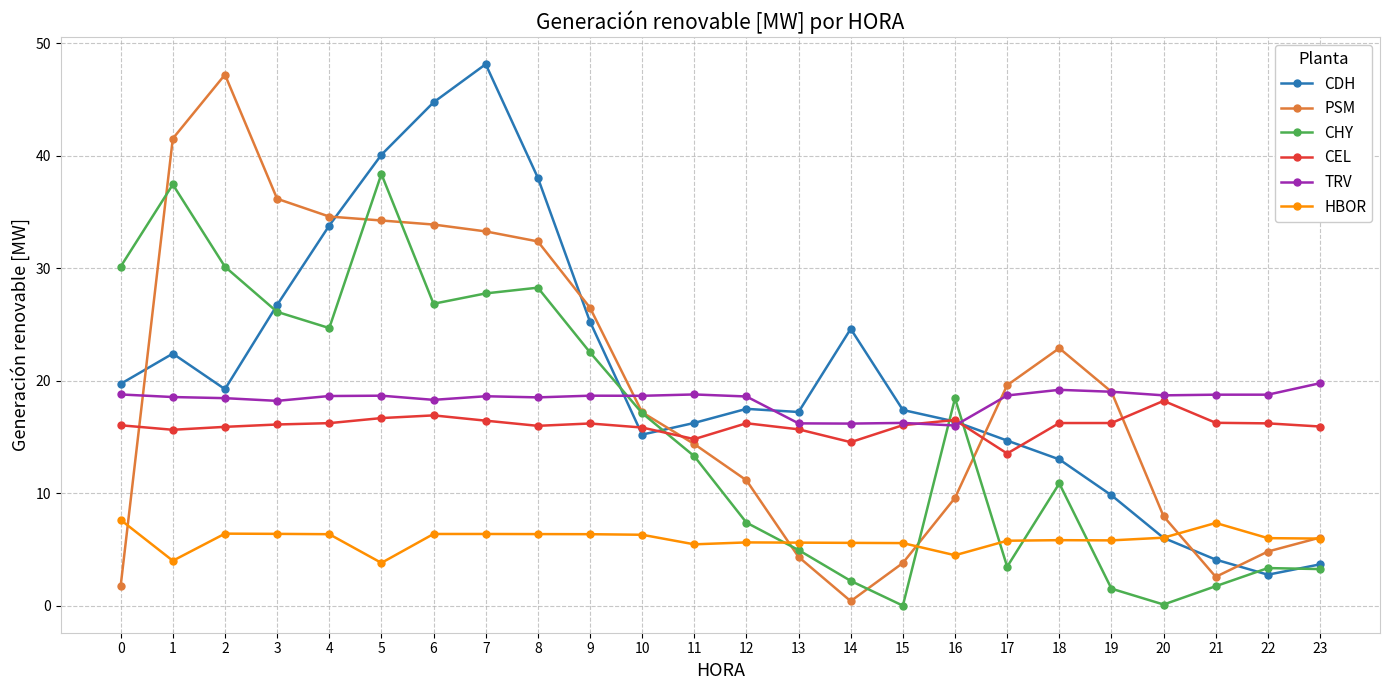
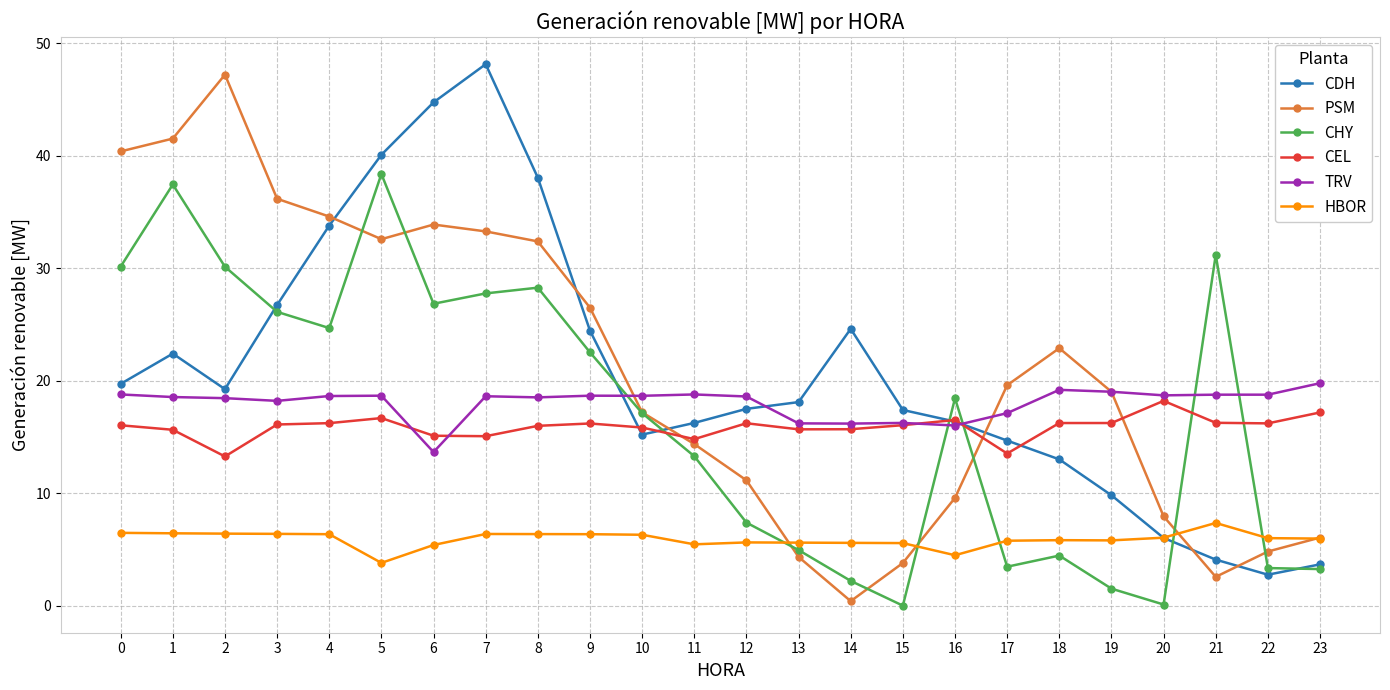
PSM, 0: 1.8 -> 40.4
HBOR, 0: 7.6 -> 6.5
HBOR, 1: 4.0 -> 6.4
CEL, 2: 15.9 -> 13.3
PSM, 5: 34.2 -> 32.6
CEL, 6: 16.9 -> 15.1
TRV, 6: 18.3 -> 13.7
HBOR, 6: 6.4 -> 5.4
CEL, 7: 16.4 -> 15.1
CDH, 9: 25.2 -> 24.4
CDH, 13: 17.2 -> 18.1
CEL, 14: 14.5 -> 15.7
TRV, 17: 18.7 -> 17.1
CHY, 18: 10.9 -> 4.5
CHY, 21: 1.7 -> 31.2
CEL, 23: 15.9 -> 17.2
